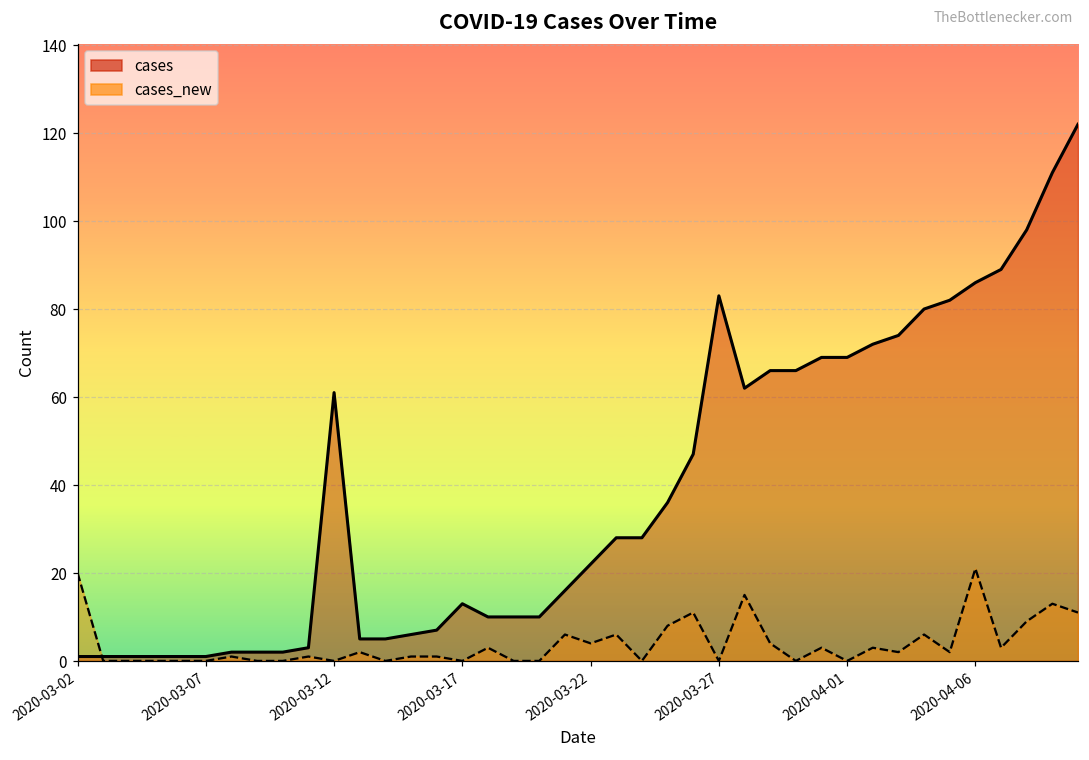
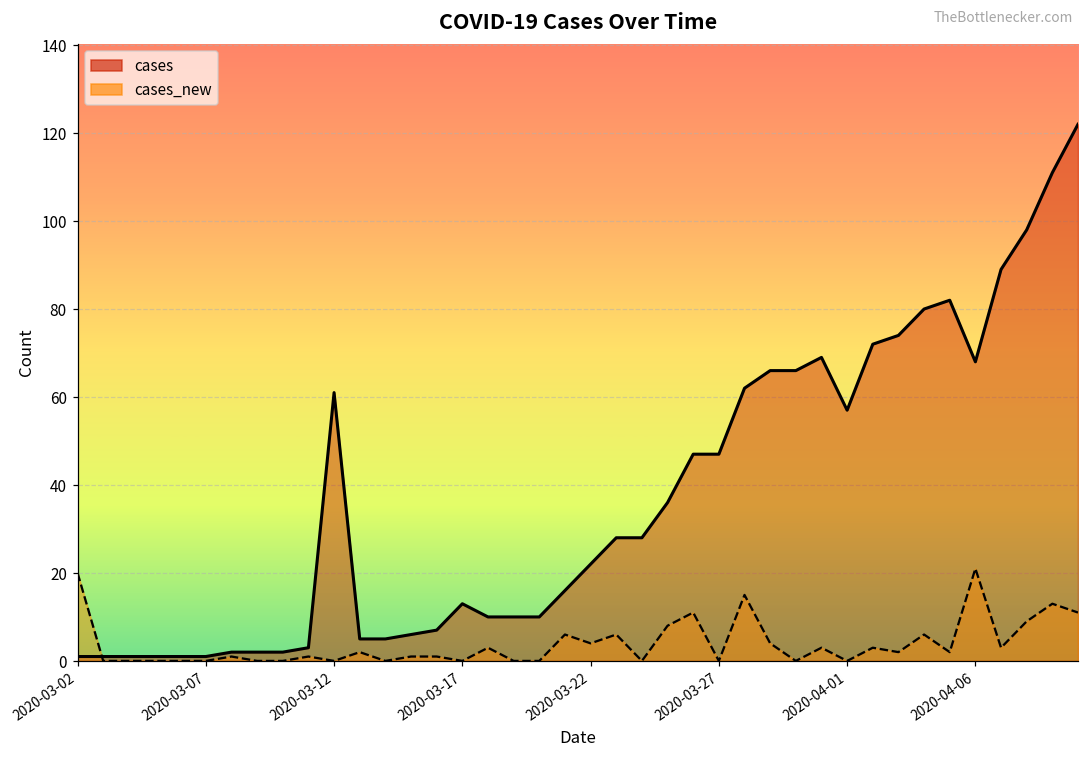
cases, 2020-03-27: 83 -> 47
cases, 2020-04-01: 69 -> 57
cases, 2020-04-06: 86 -> 68
